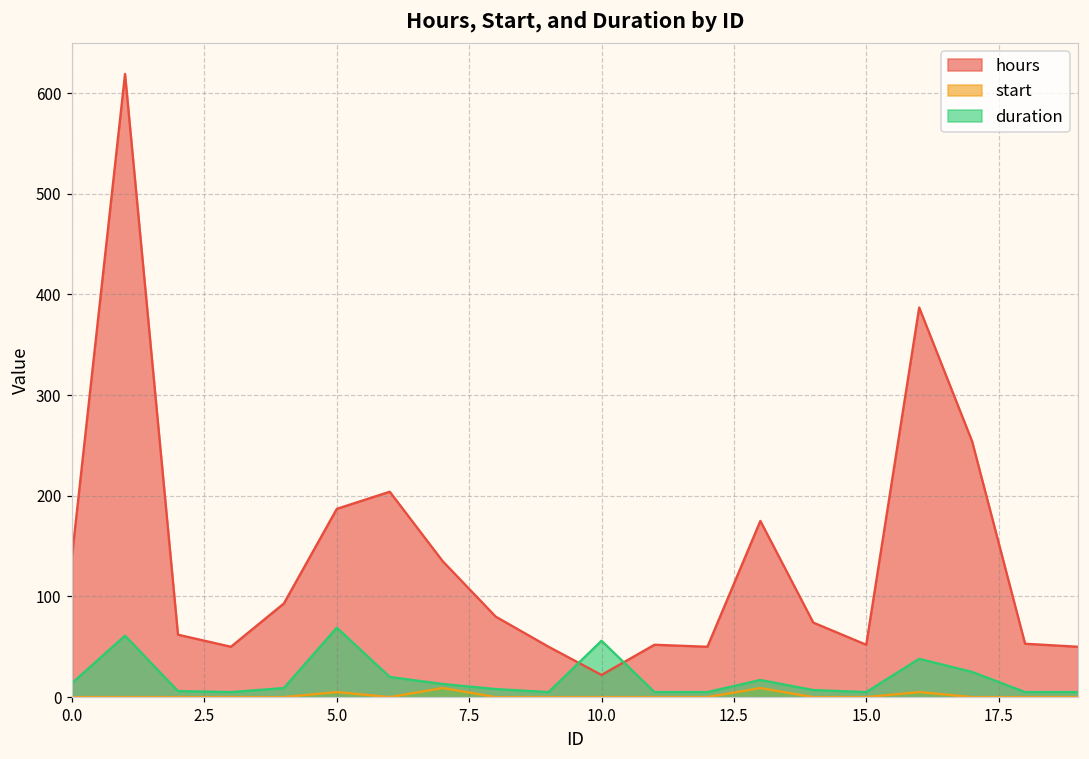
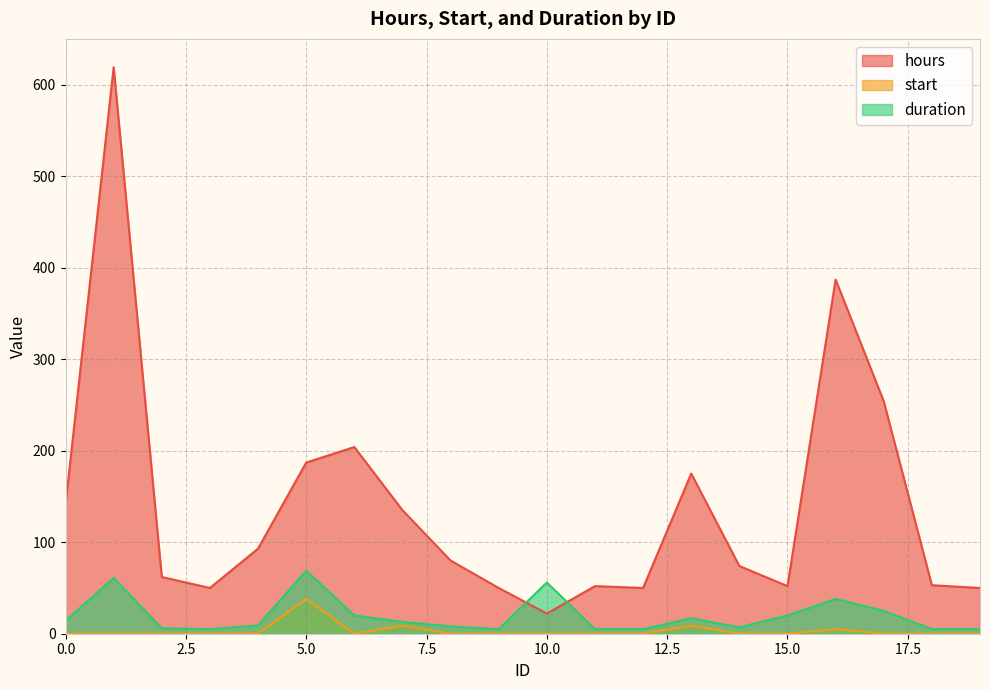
start, 5.0: 10 -> 40
duration, 15.0: 10 -> 20
